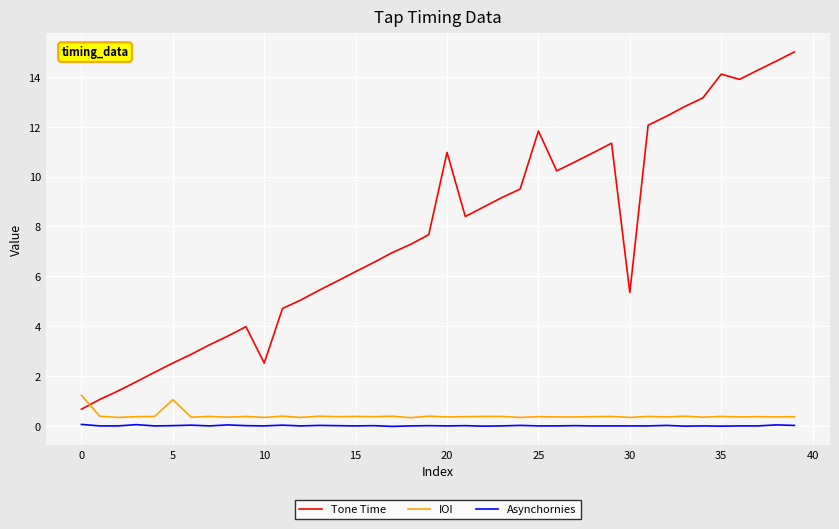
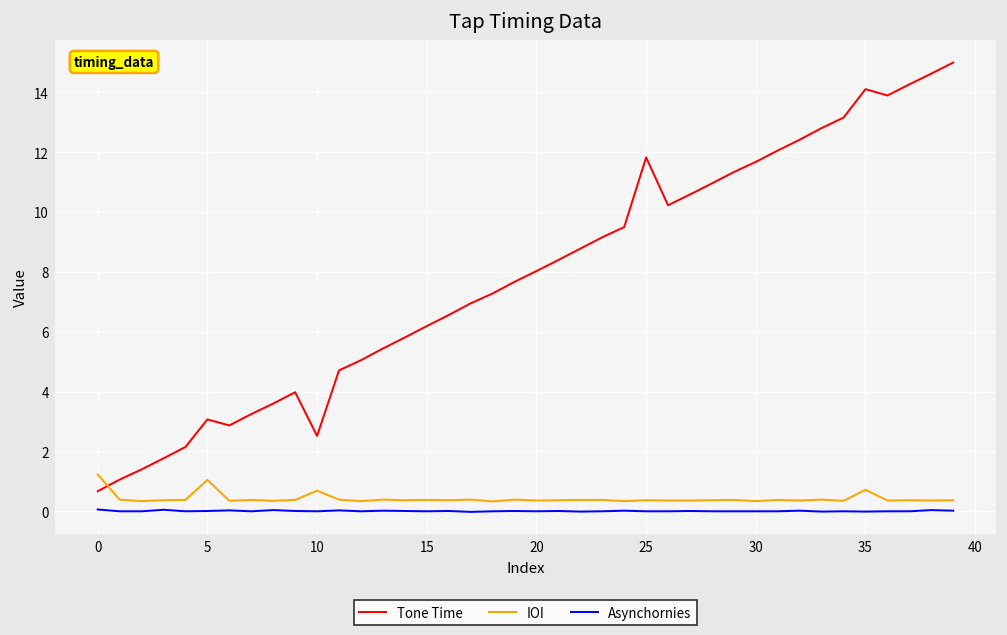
Tone Time, 5: 2.5 -> 3.1
IOI, 10: 0.3 -> 0.7
Tone Time, 20: 11.0 -> 8.0
Tone Time, 30: 5.4 -> 11.7
IOI, 35: 0.4 -> 0.7
